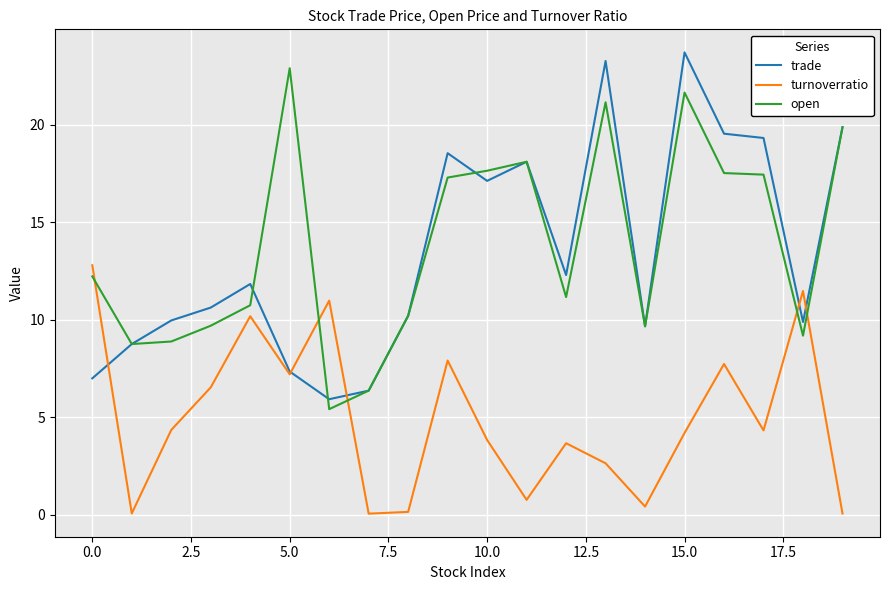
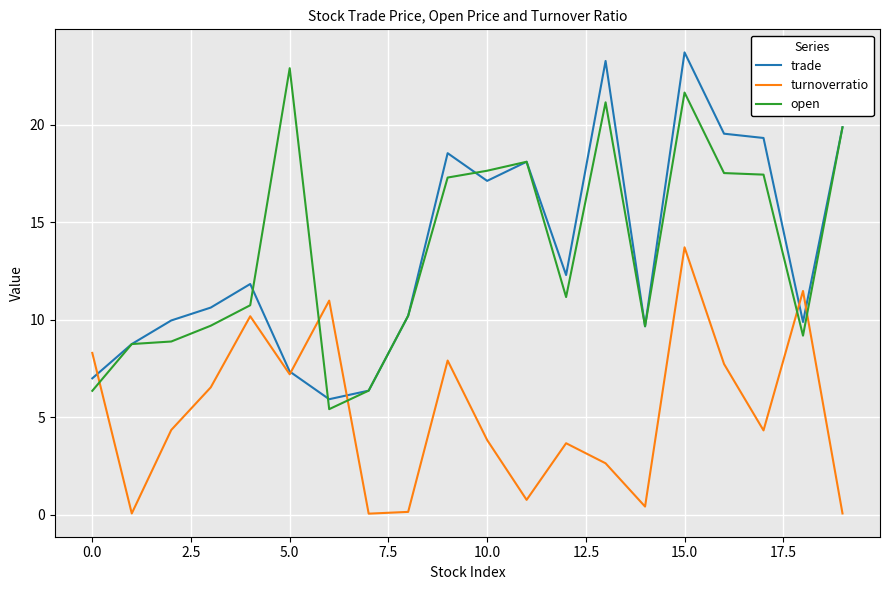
turnoverratio, 0.0: 12.8 -> 8.3
open, 0.0: 12.2 -> 6.4
turnoverratio, 15.0: 4.2 -> 13.7
